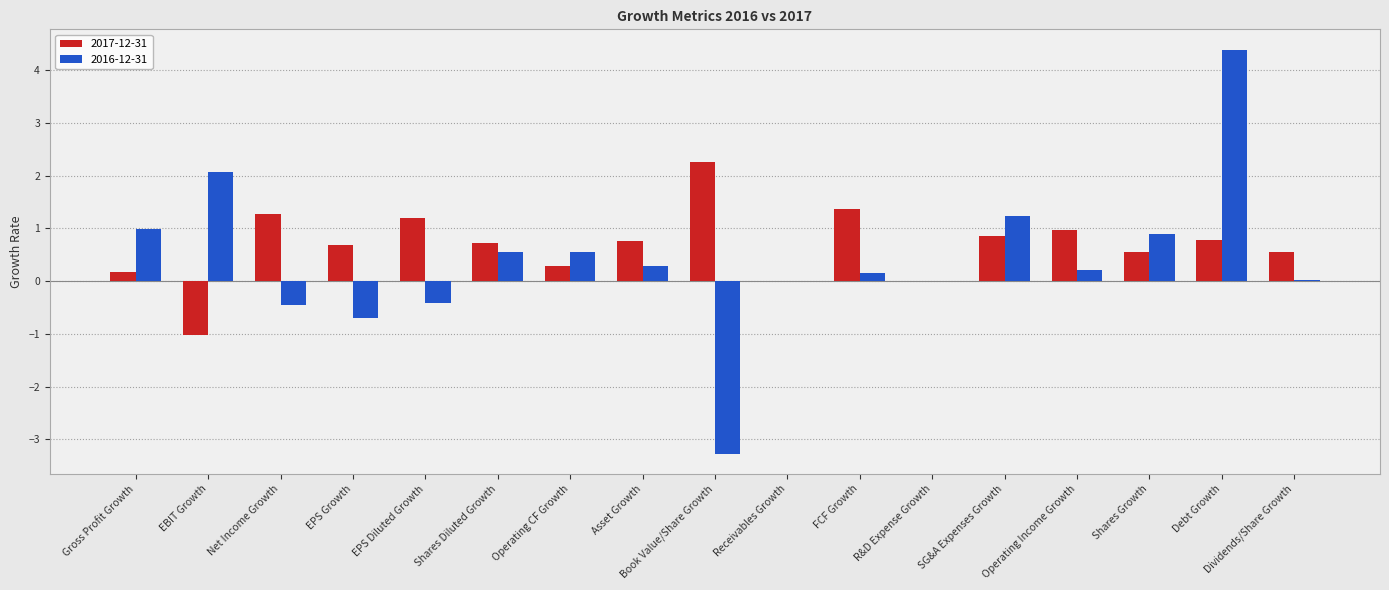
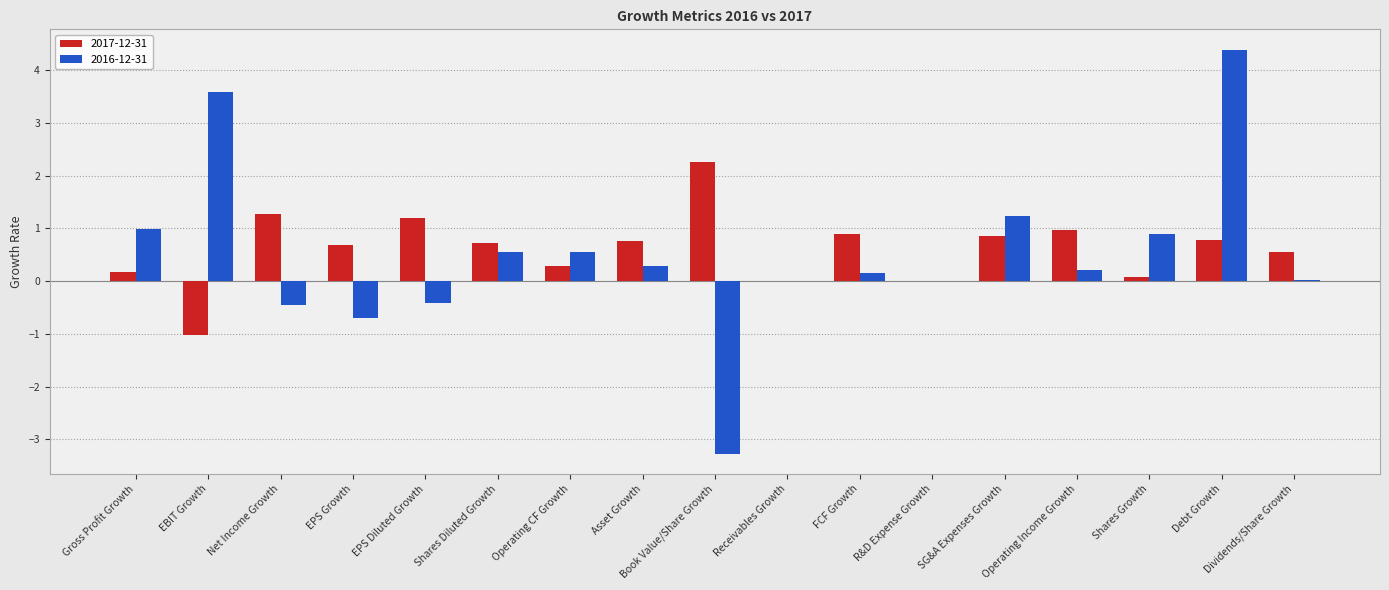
2016-12-31, EBIT Growth: 2.1 -> 3.6
2017-12-31, FCF Growth: 1.4 -> 0.9
2017-12-31, Shares Growth: 0.6 -> 0.1
